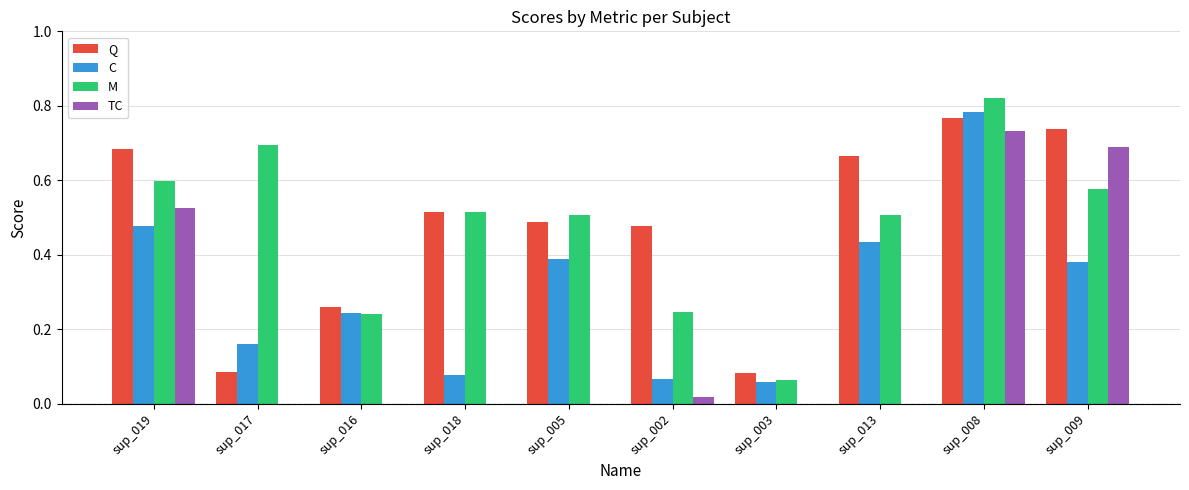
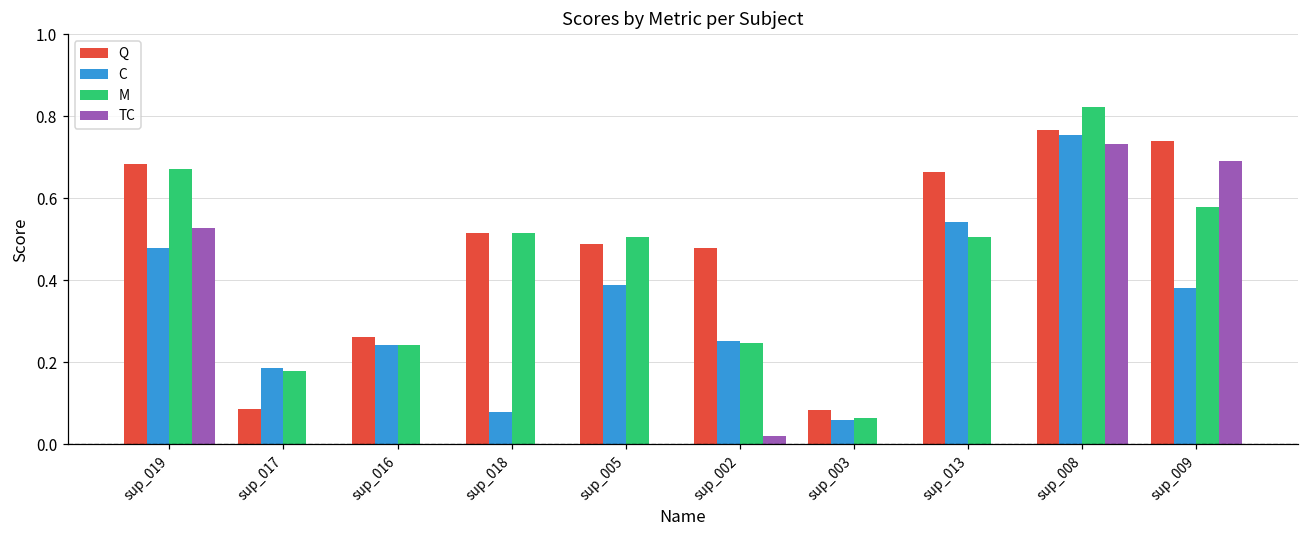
M, sup_019: 0.60 -> 0.67
C, sup_017: 0.16 -> 0.19
M, sup_017: 0.70 -> 0.18
C, sup_002: 0.07 -> 0.25
C, sup_013: 0.43 -> 0.54
C, sup_008: 0.78 -> 0.75
